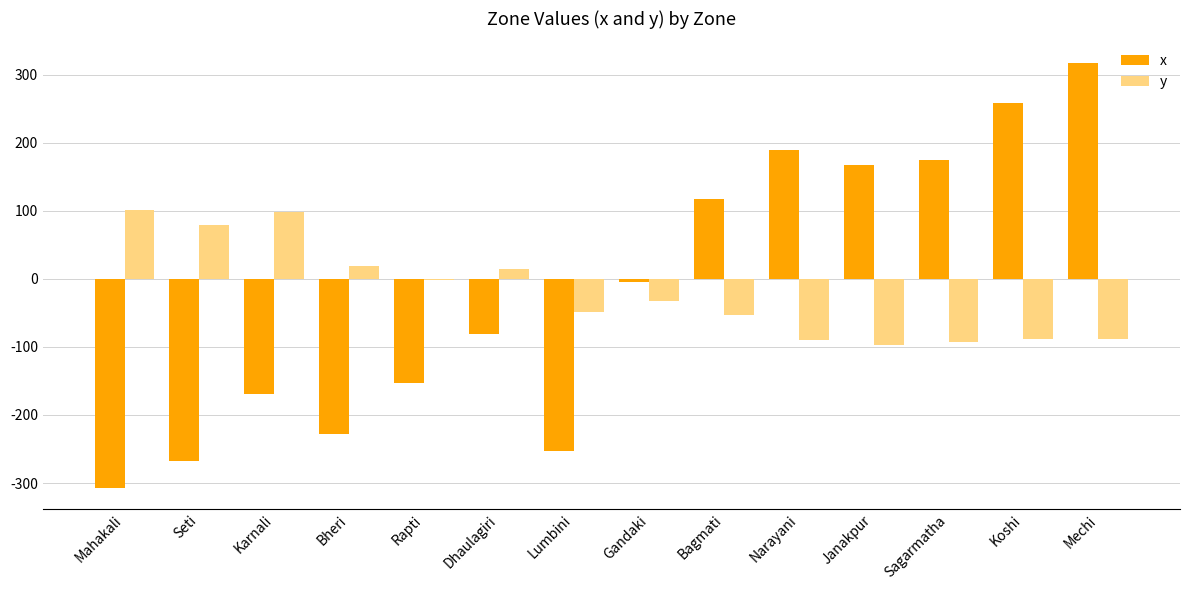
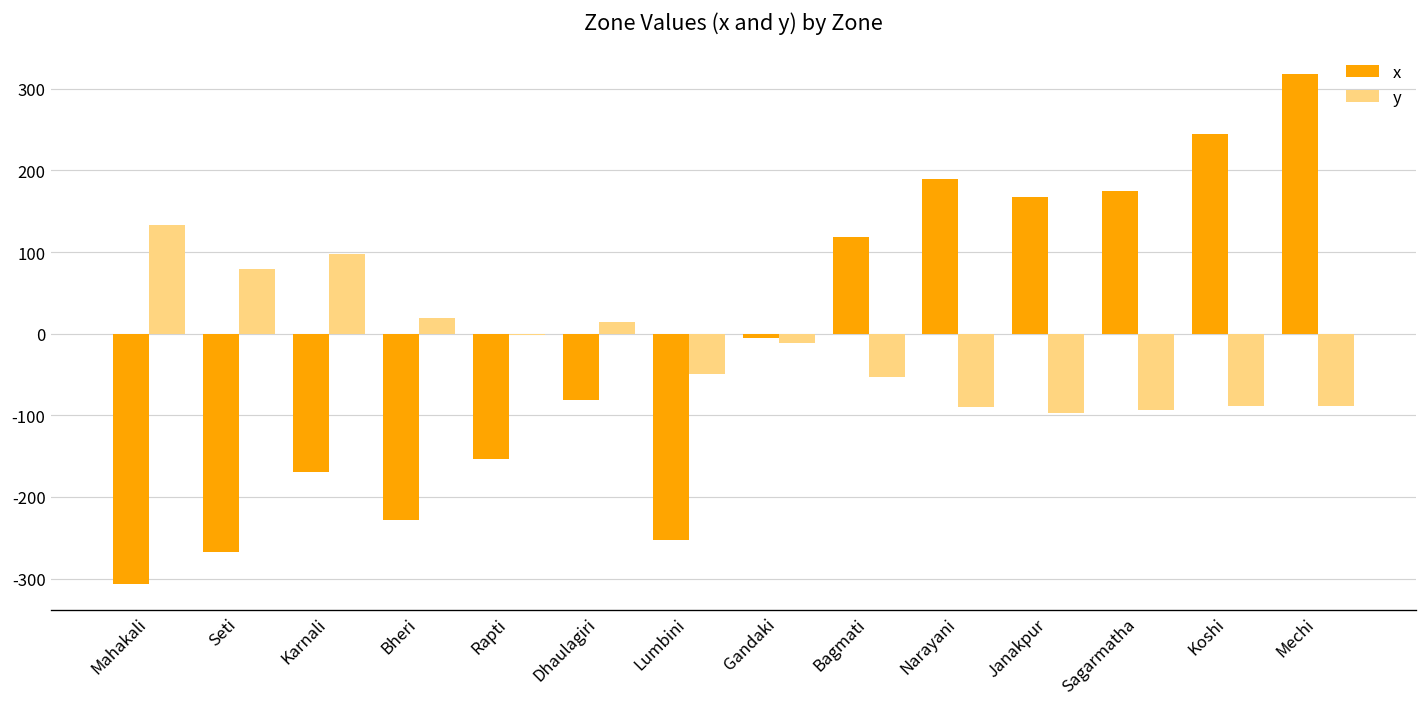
y, Mahakali: 100 -> 130
y, Gandaki: -30 -> -10
x, Koshi: 260 -> 240
